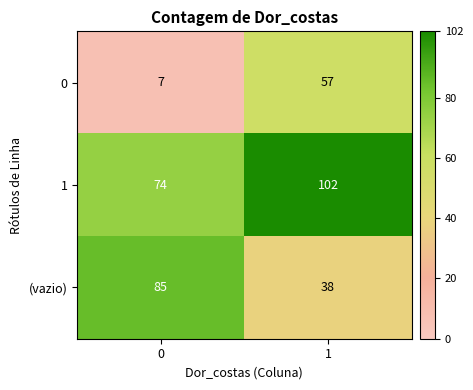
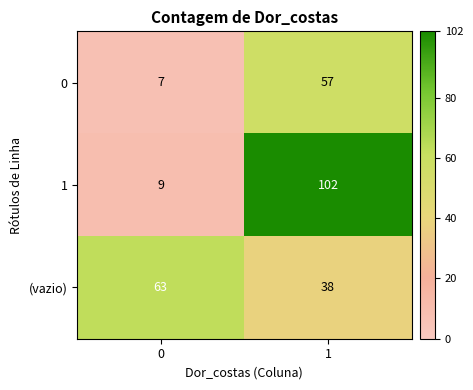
1, 0: 74 -> 9
(vazio), 0: 85 -> 63
